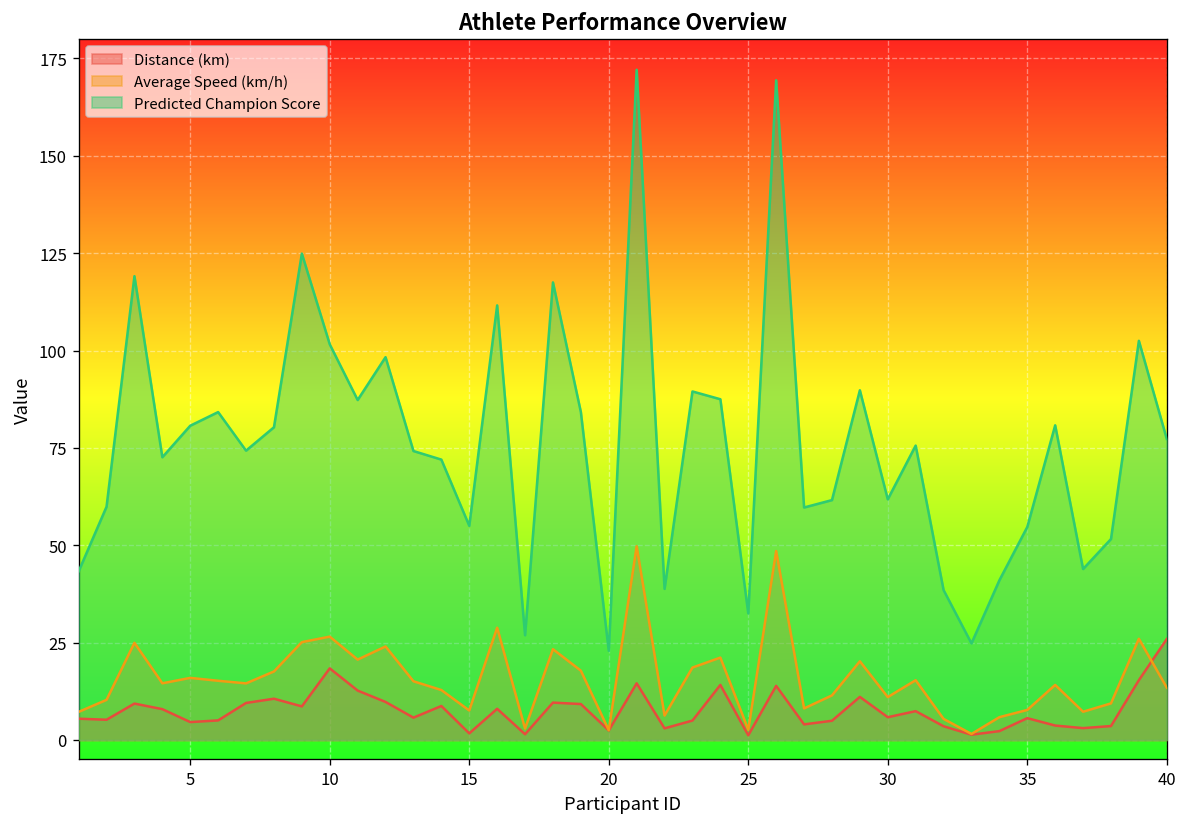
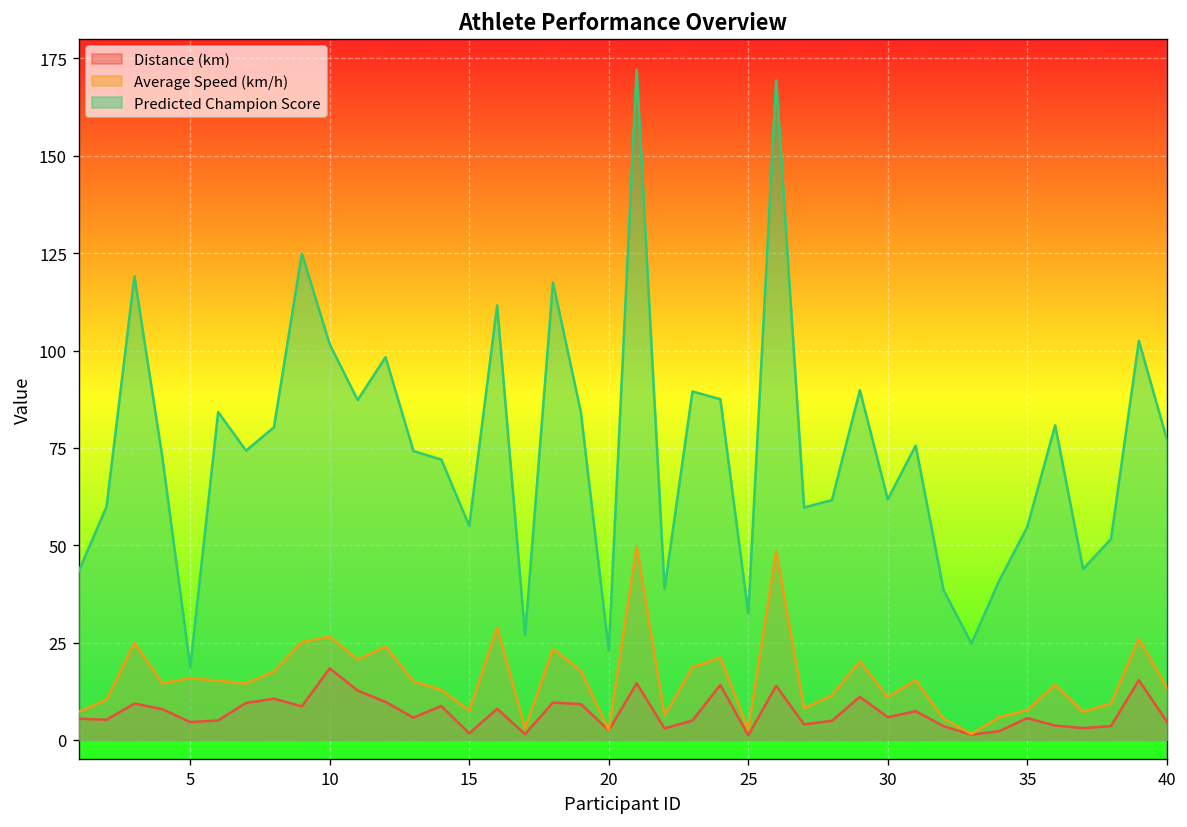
Predicted Champion Score, 5: 81 -> 19
Distance (km), 40: 26 -> 5
